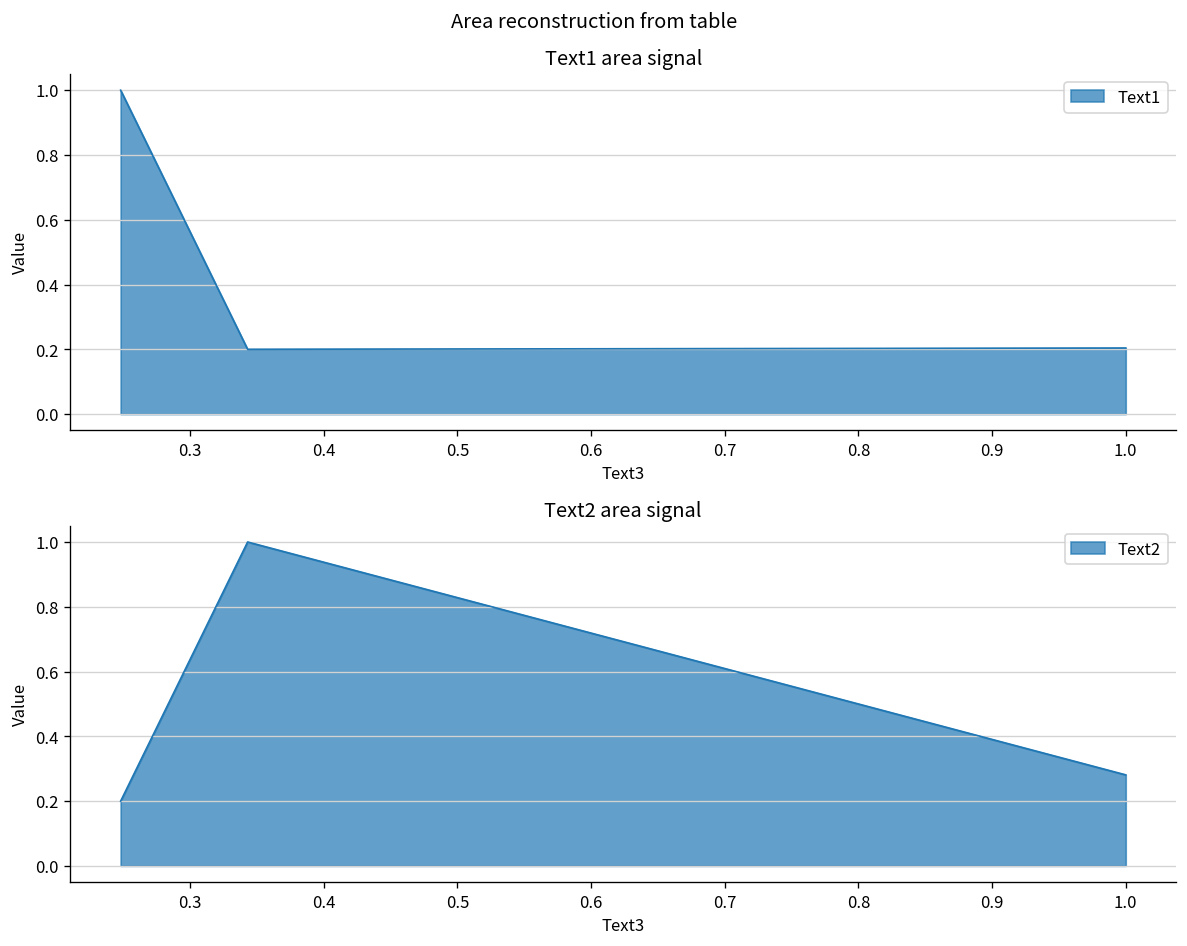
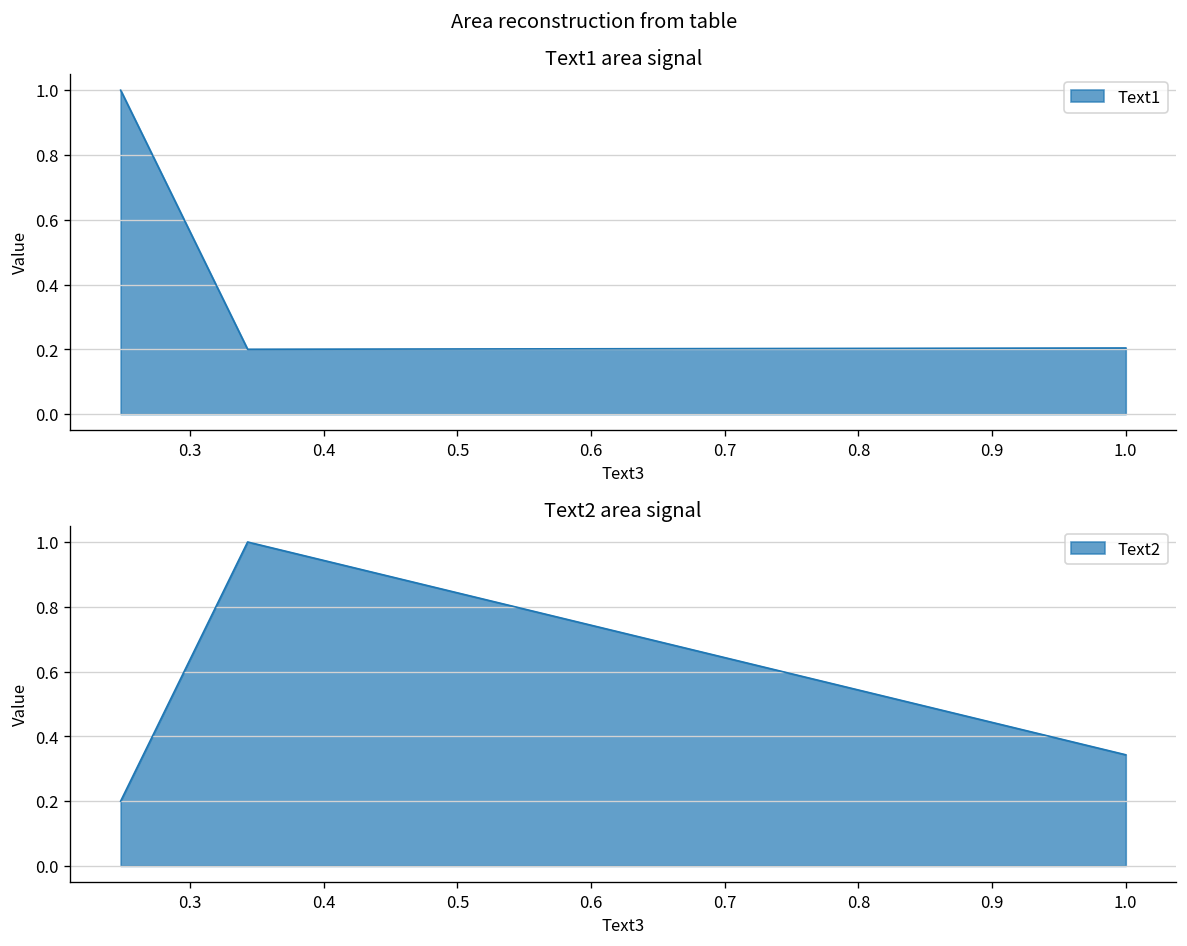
Text2 area signal, 1.0: 0.28 -> 0.34
